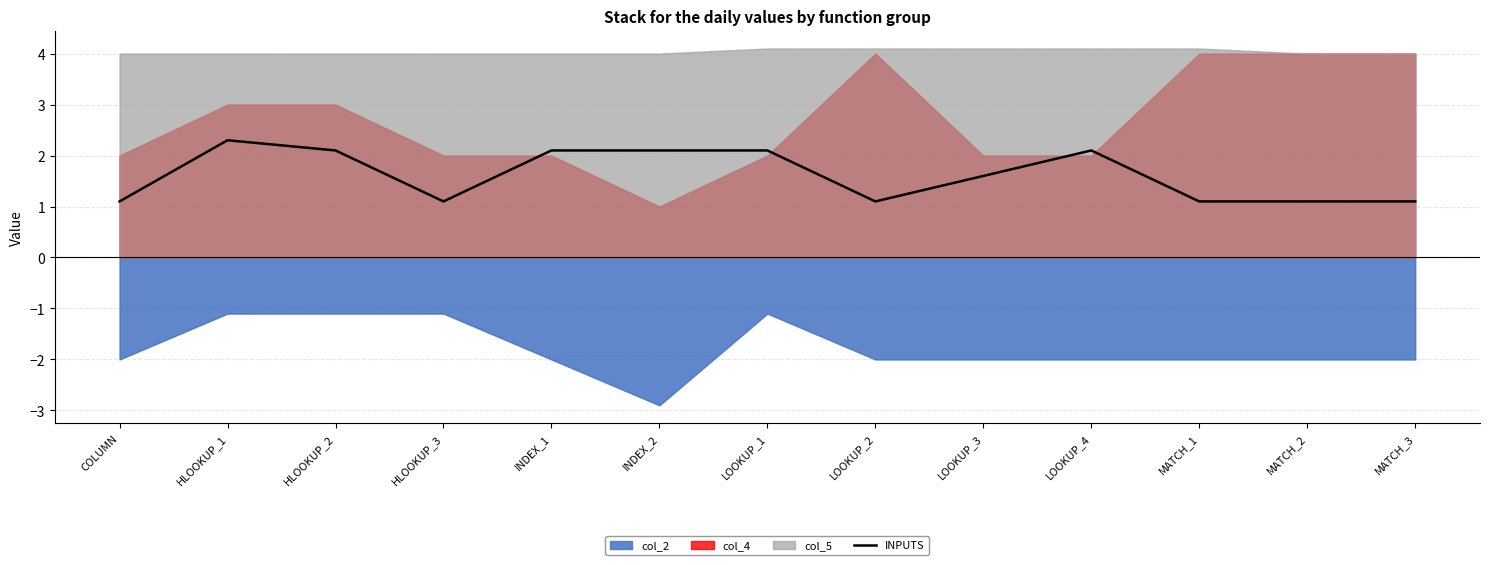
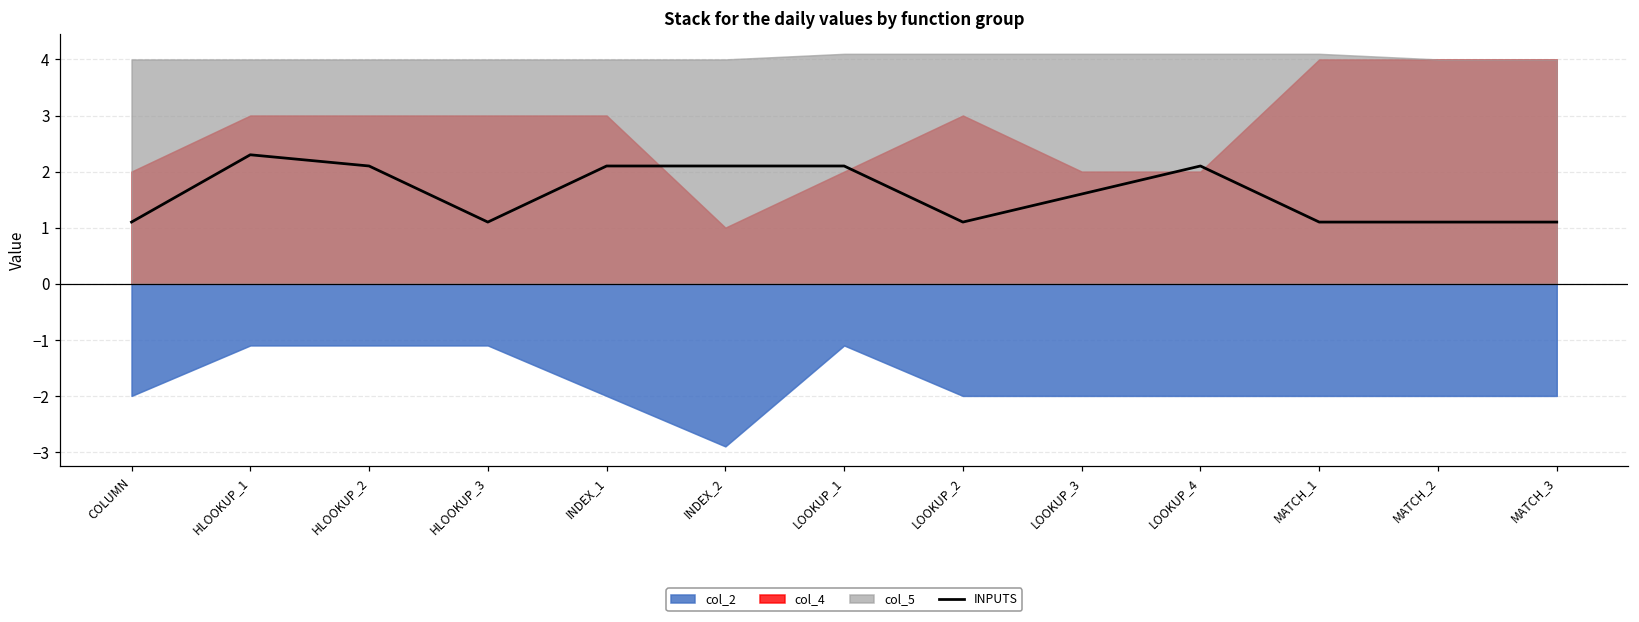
col_4, HLOOKUP_3: 2 -> 3
col_4, INDEX_1: 2 -> 3
col_4, LOOKUP_2: 4 -> 3
